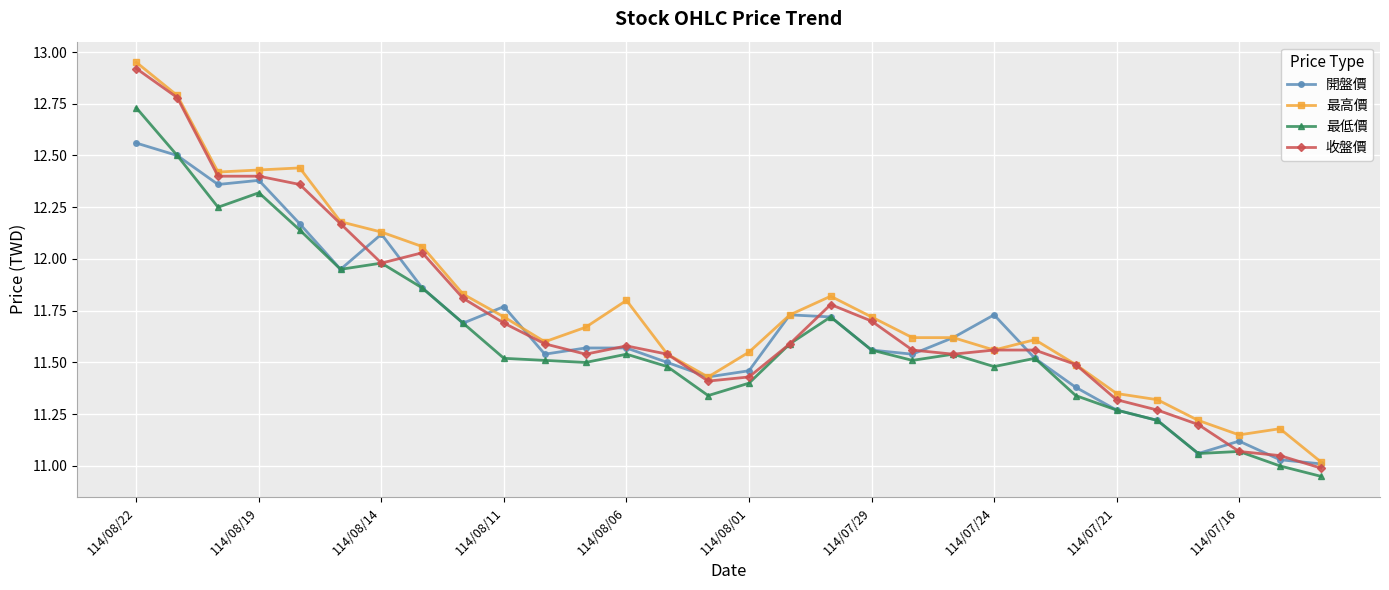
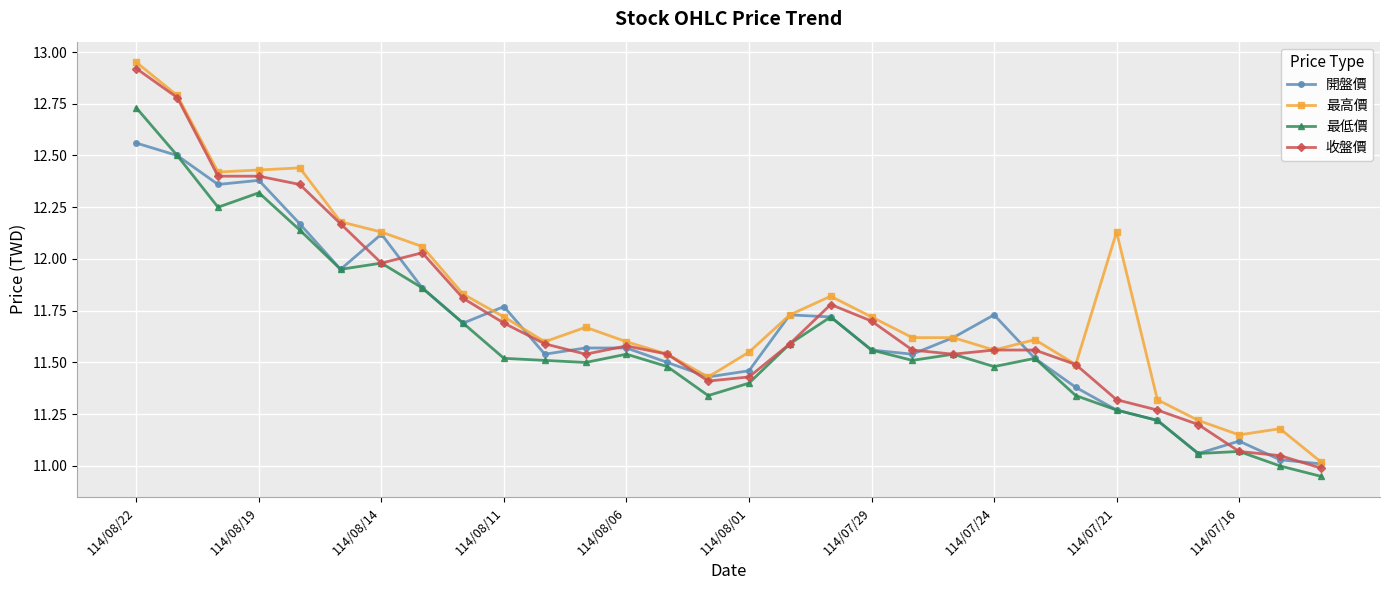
最高價, 114/08/06: 11.8 -> 11.6
最高價, 114/07/21: 11.35 -> 12.13
